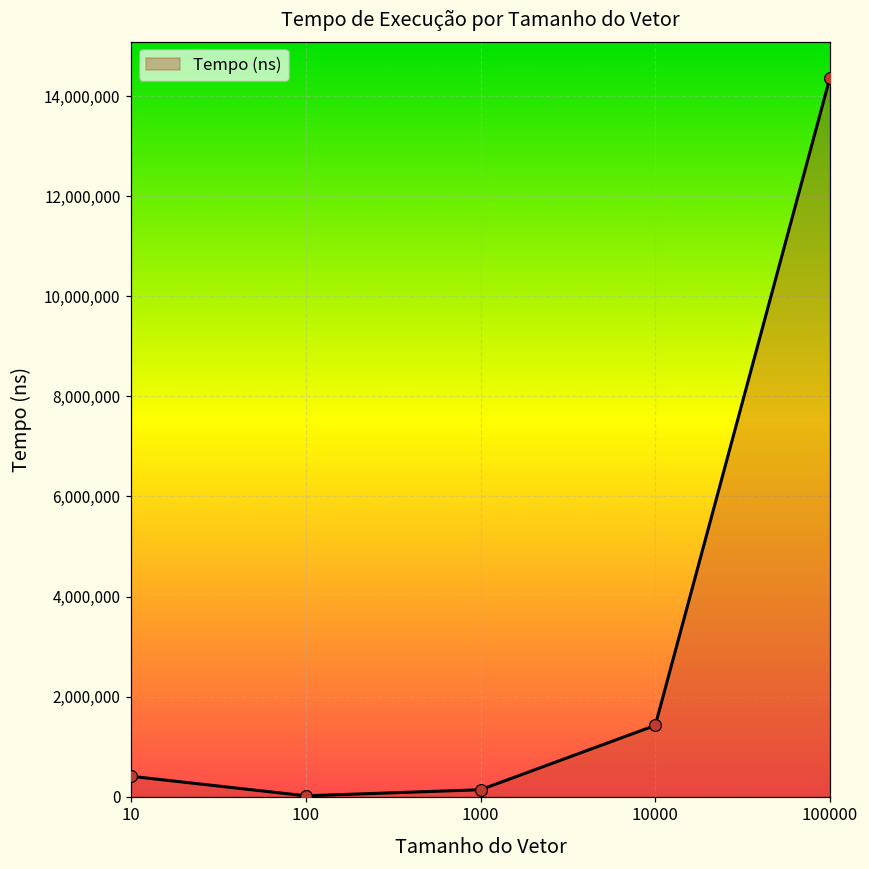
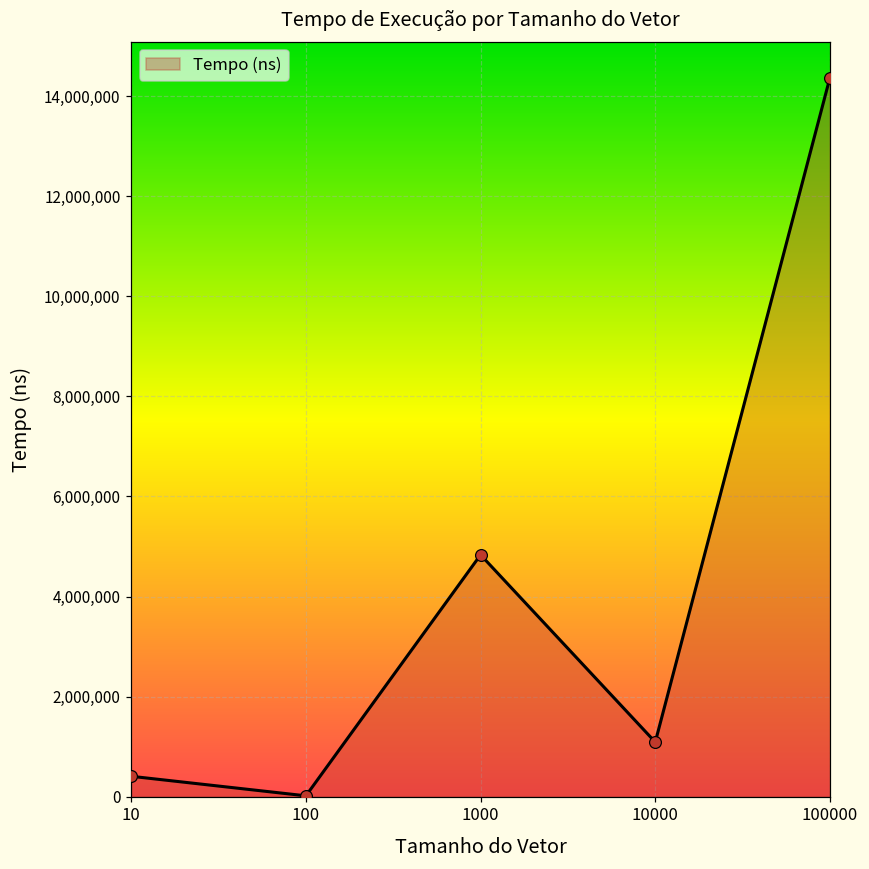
1000: 100,000 -> 4,800,000
10000: 1,400,000 -> 1,100,000
